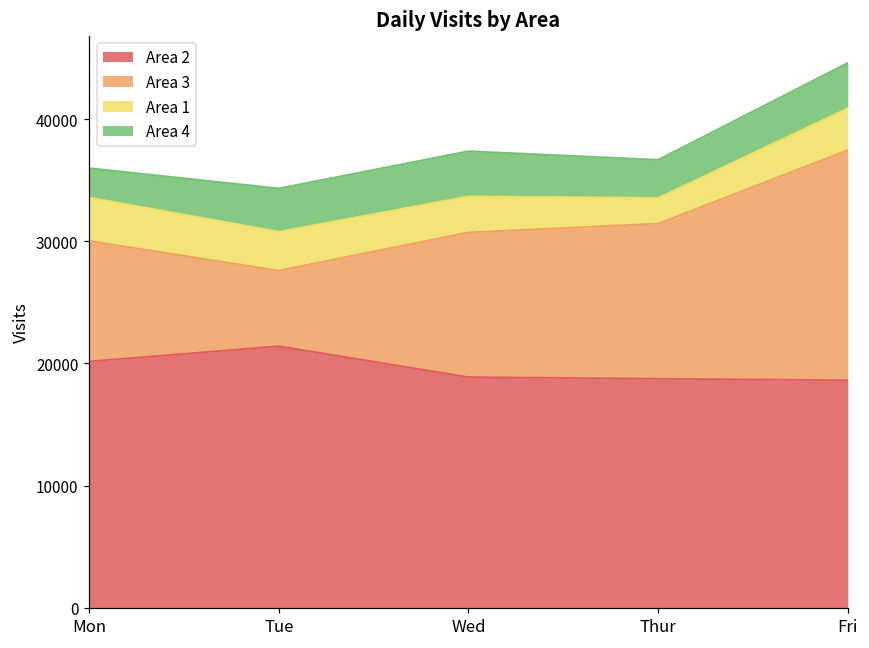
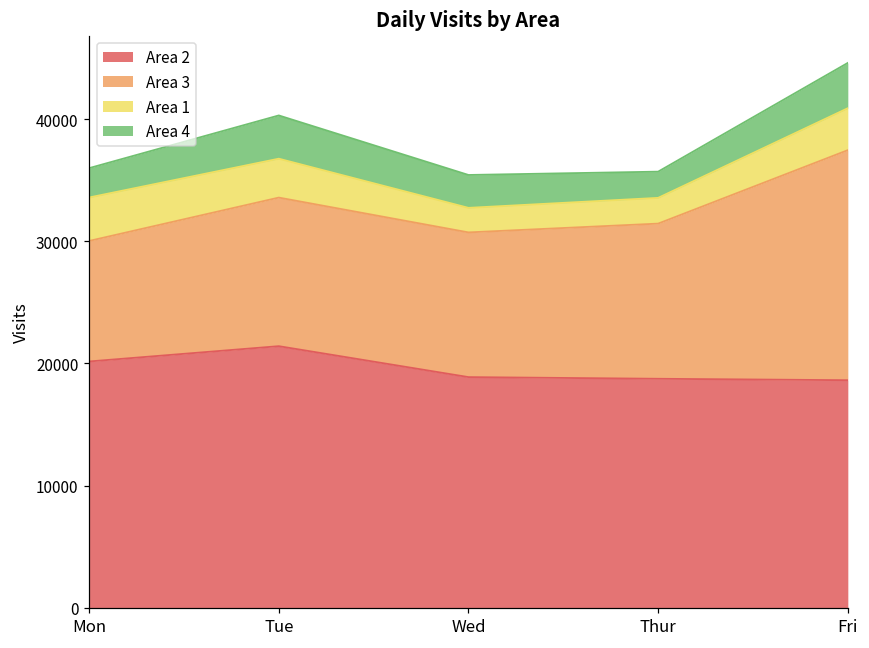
Area 3, Tue: 6200 -> 12200
Area 1, Wed: 3000 -> 2000
Area 4, Wed: 3700 -> 2700
Area 4, Thur: 3100 -> 2100
